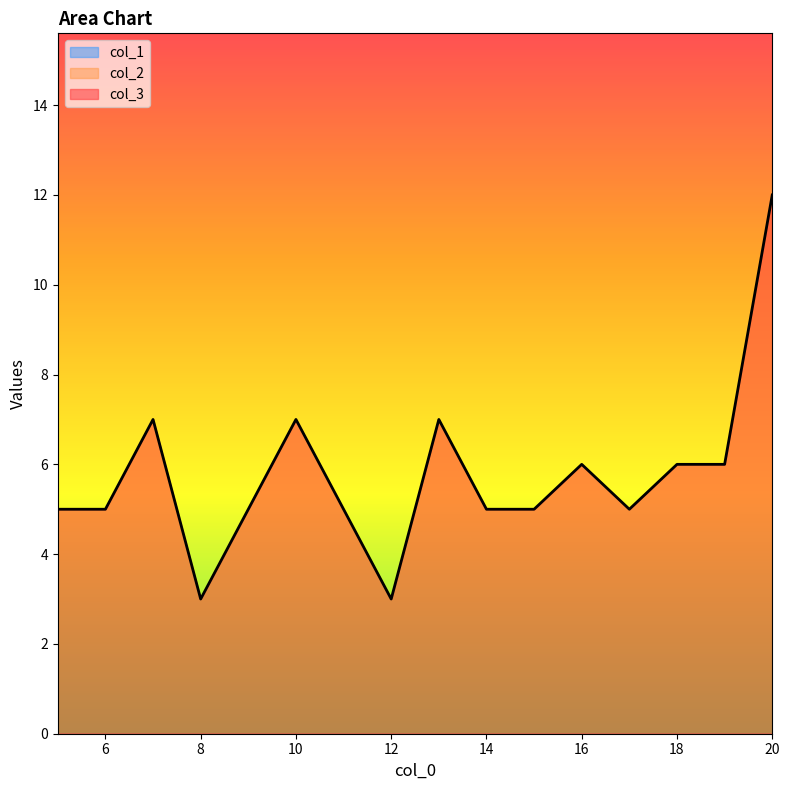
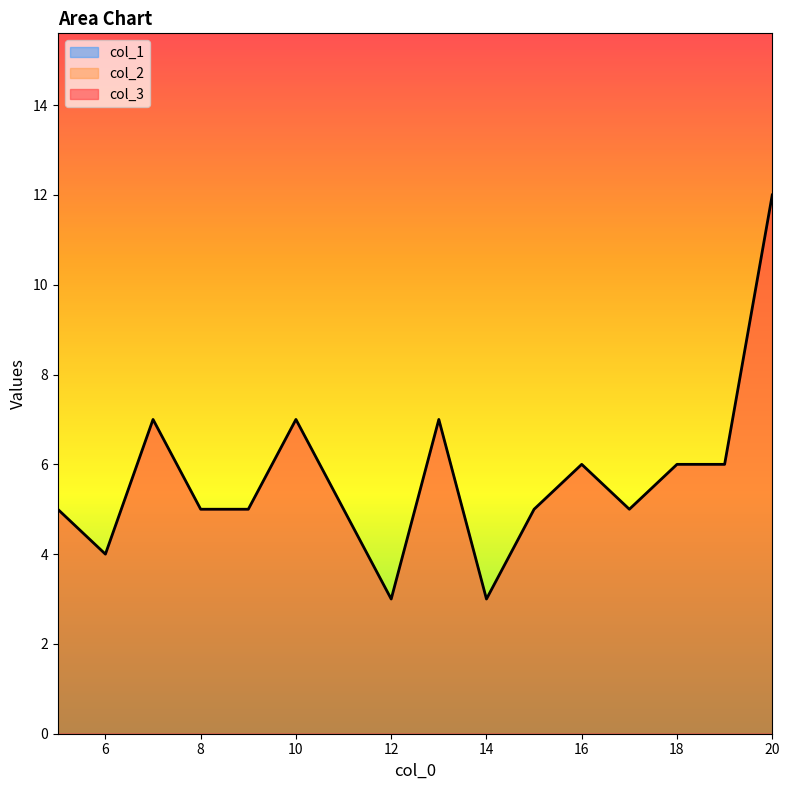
col_3, 6: 5 -> 4
col_3, 8: 3 -> 5
col_3, 14: 5 -> 3
